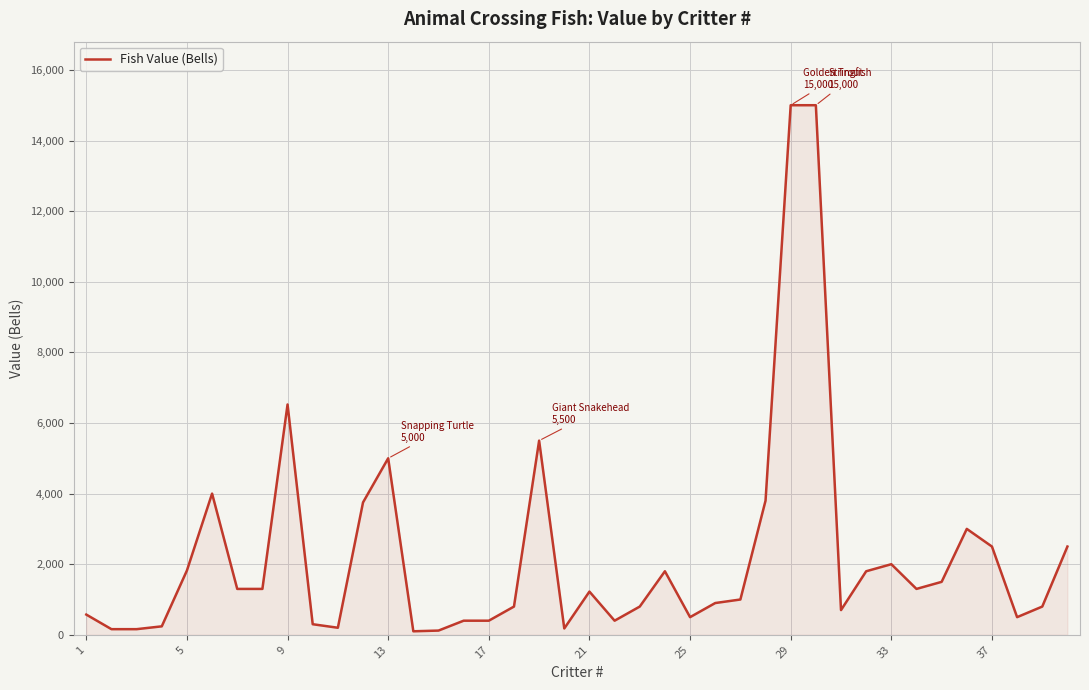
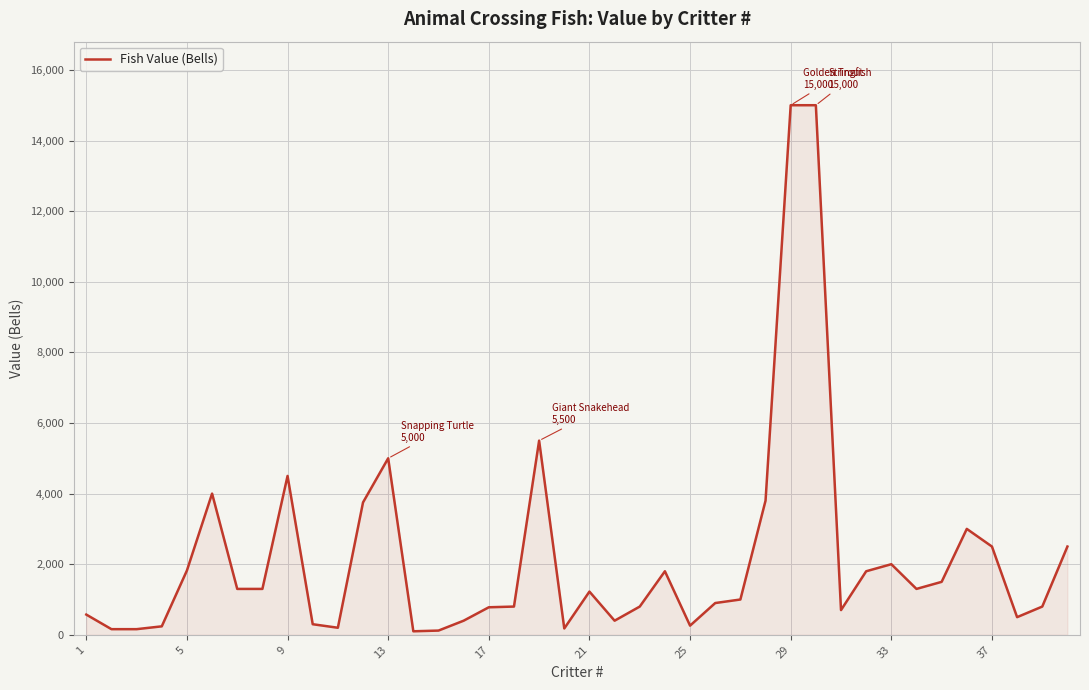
9: 6,500 -> 4,500
17: 400 -> 800
25: 500 -> 300
